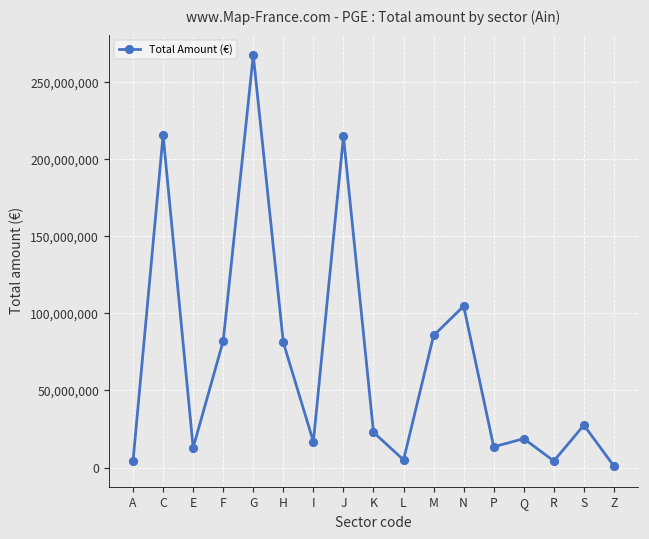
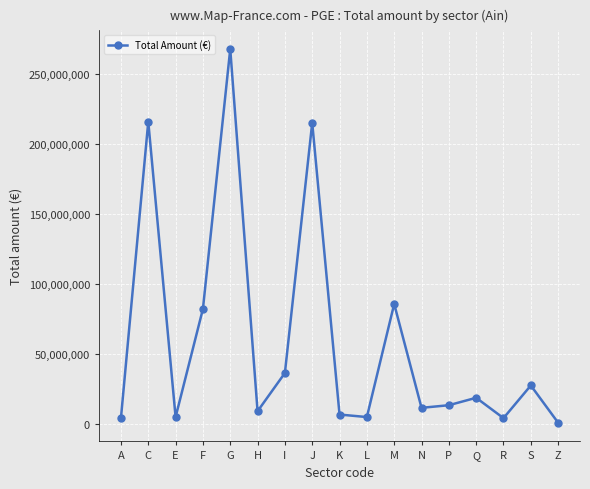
E: 13,000,000 -> 5,000,000
H: 81,000,000 -> 9,000,000
I: 17,000,000 -> 36,000,000
K: 23,000,000 -> 7,000,000
N: 105,000,000 -> 12,000,000
